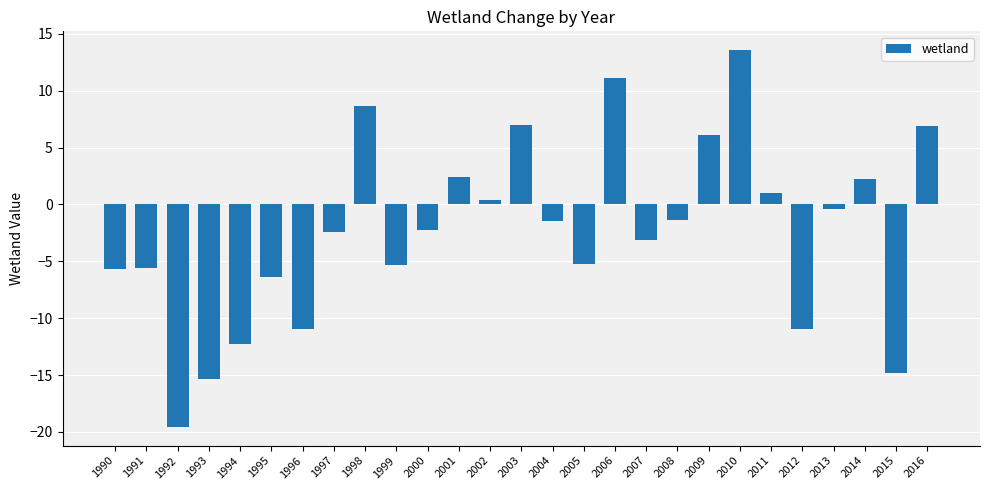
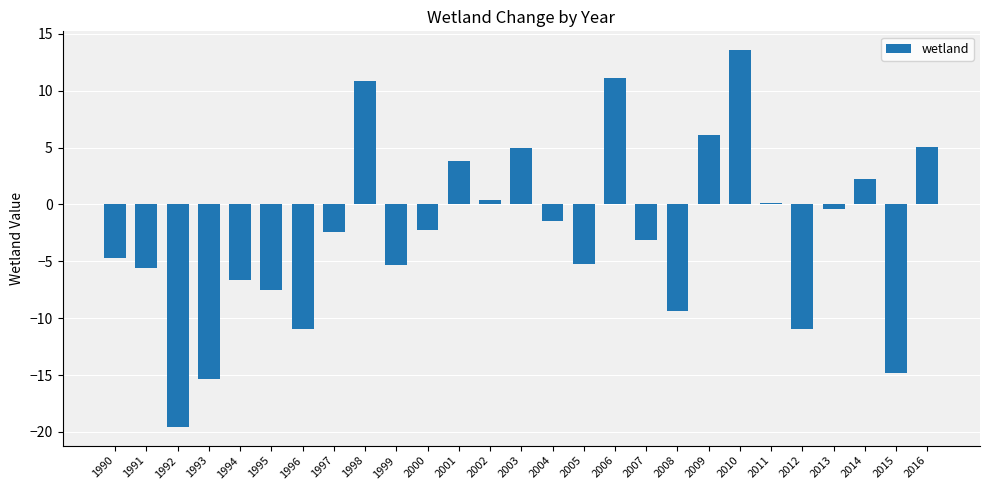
1990: -5.7 -> -4.7
1994: -12.3 -> -6.7
1995: -6.4 -> -7.5
1998: 8.6 -> 10.9
2001: 2.4 -> 3.8
2003: 7 -> 5
2008: -1.4 -> -9.4
2011: 1.0 -> 0.2
2016: 6.9 -> 5.1
